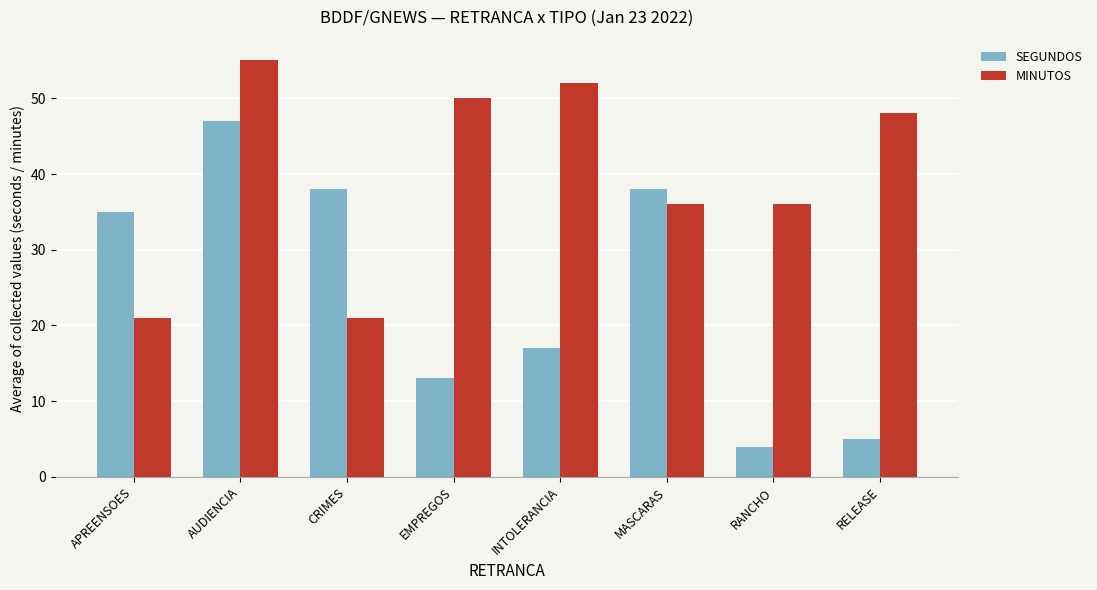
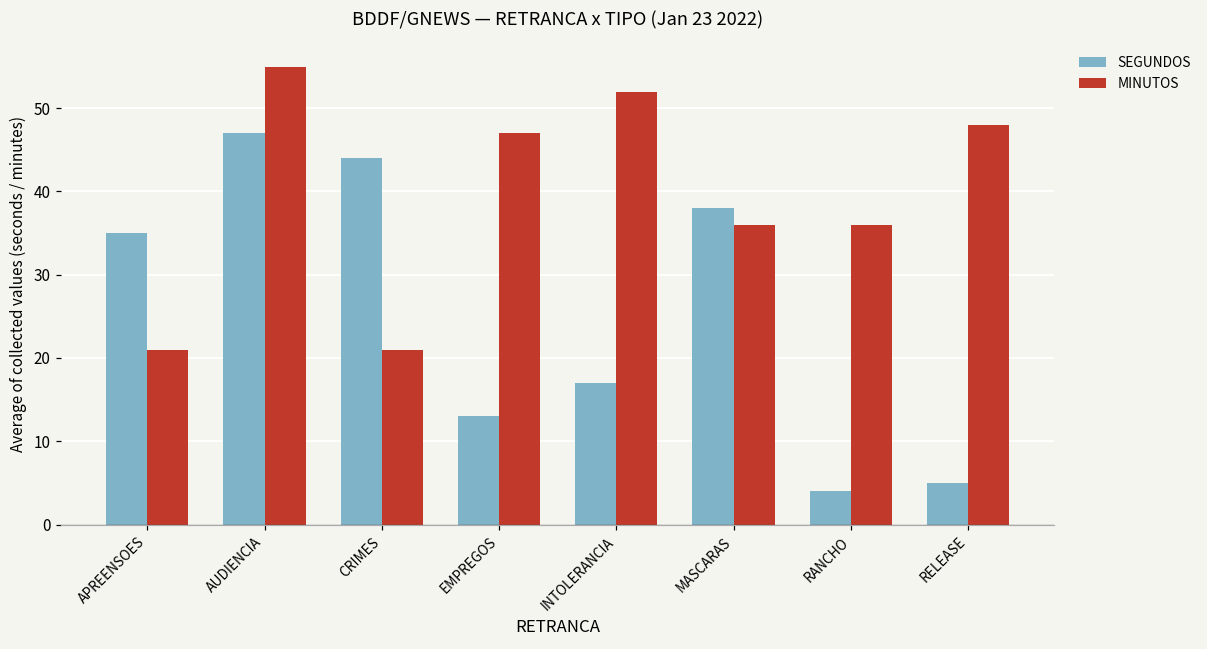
SEGUNDOS, CRIMES: 38 -> 44
MINUTOS, EMPREGOS: 50 -> 47
